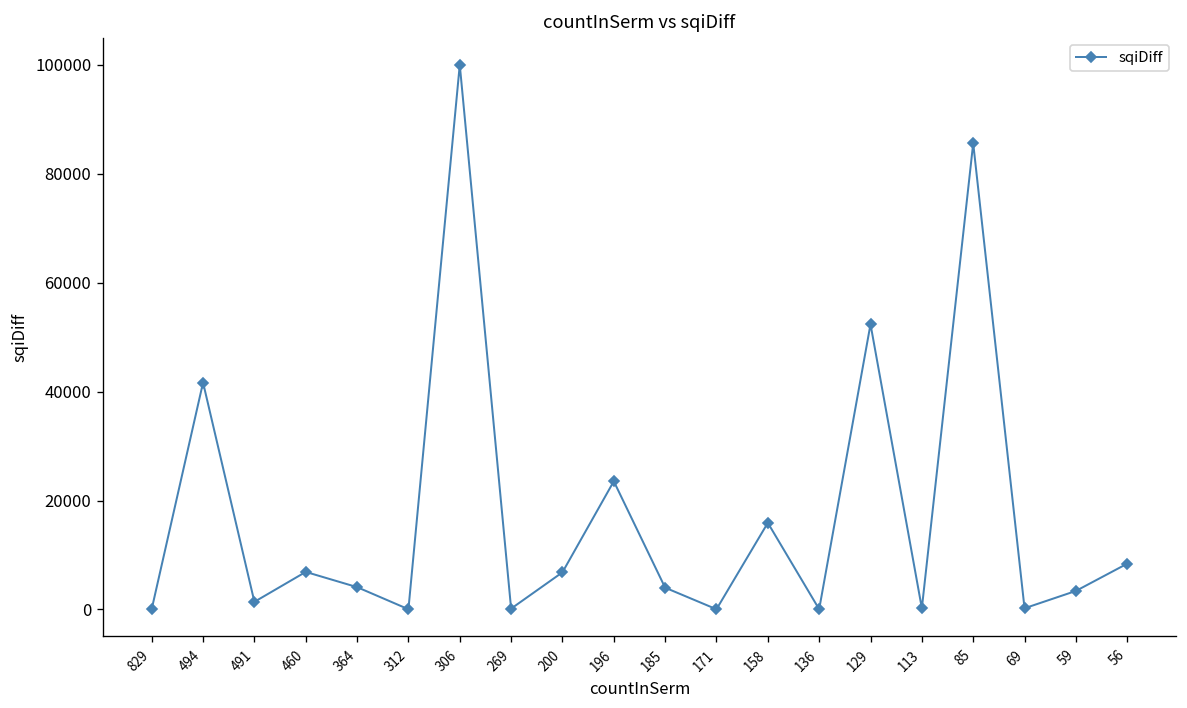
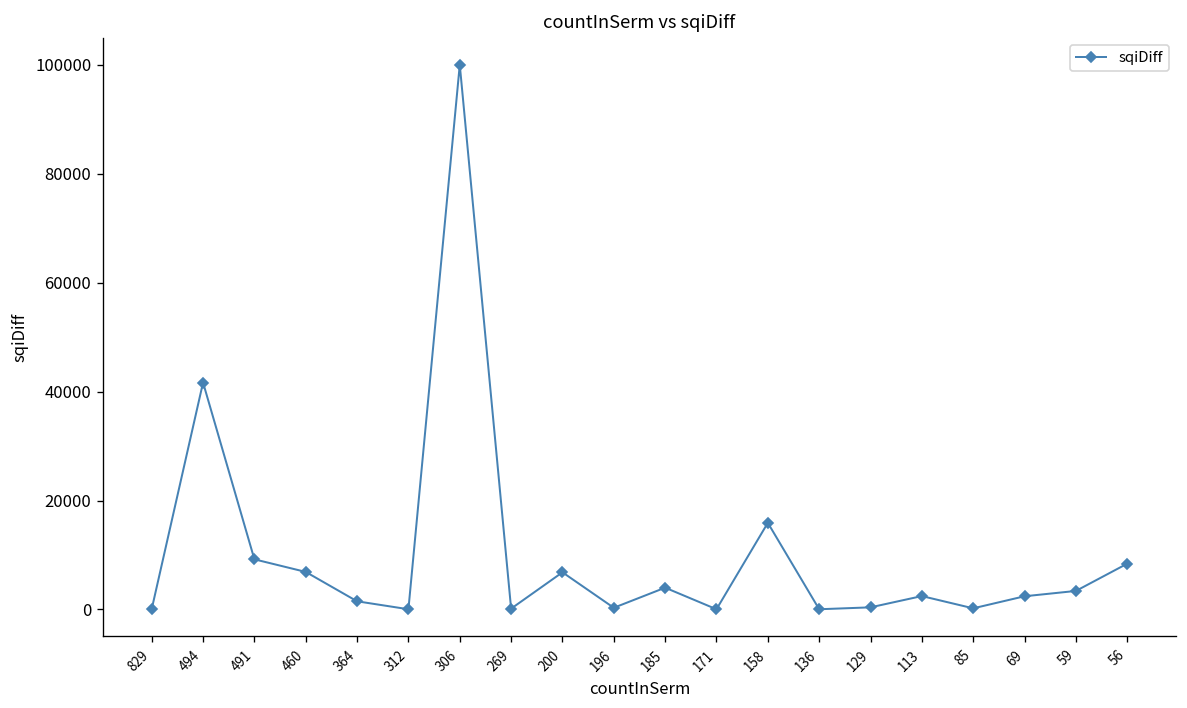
491: 1000 -> 9000
364: 4000 -> 2000
196: 24000 -> 0
129: 52000 -> 0
113: 0 -> 2000
85: 86000 -> 0
69: 0 -> 2000
